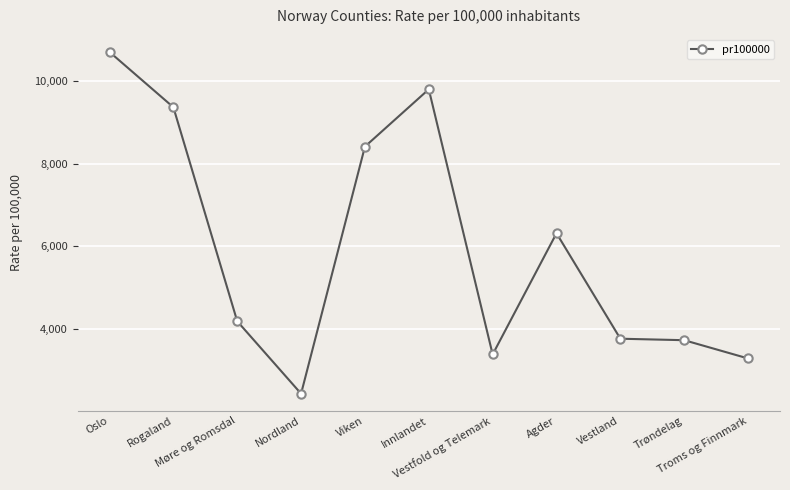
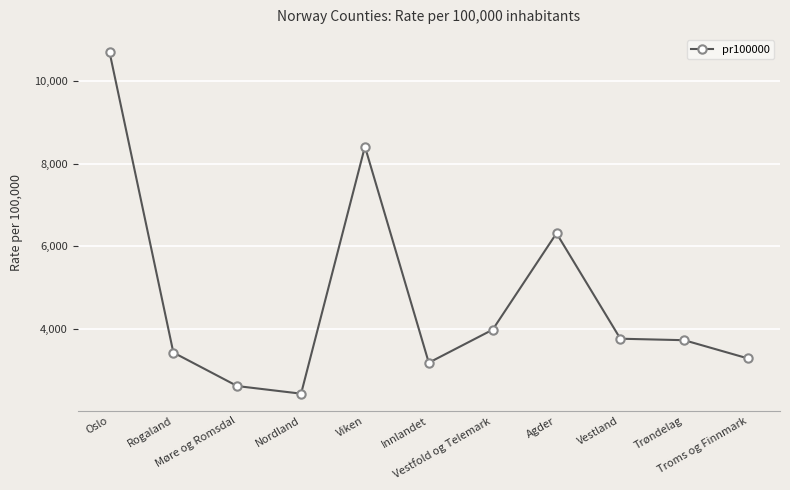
Rogaland: 9,400 -> 3,400
Møre og Romsdal: 4,200 -> 2,600
Innlandet: 9,800 -> 3,200
Vestfold og Telemark: 3,400 -> 4,000
